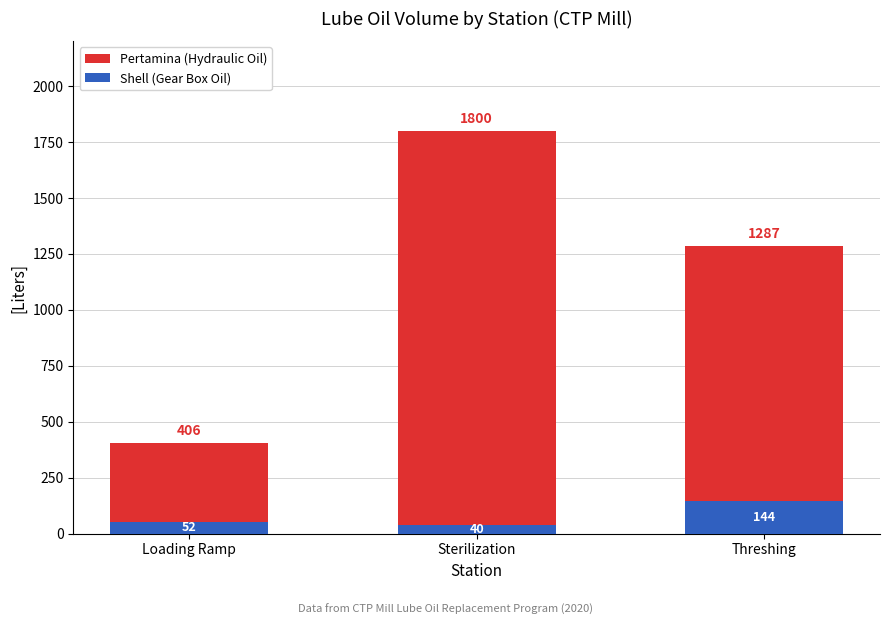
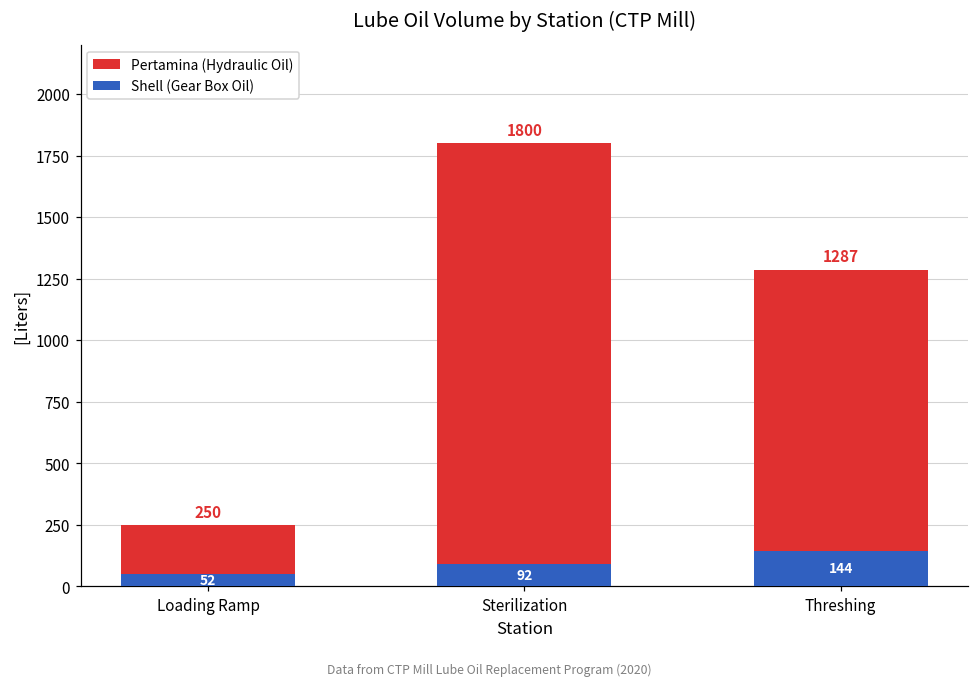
Pertamina (Hydraulic Oil), Loading Ramp: 406 -> 250
Shell (Gear Box Oil), Sterilization: 40 -> 92
